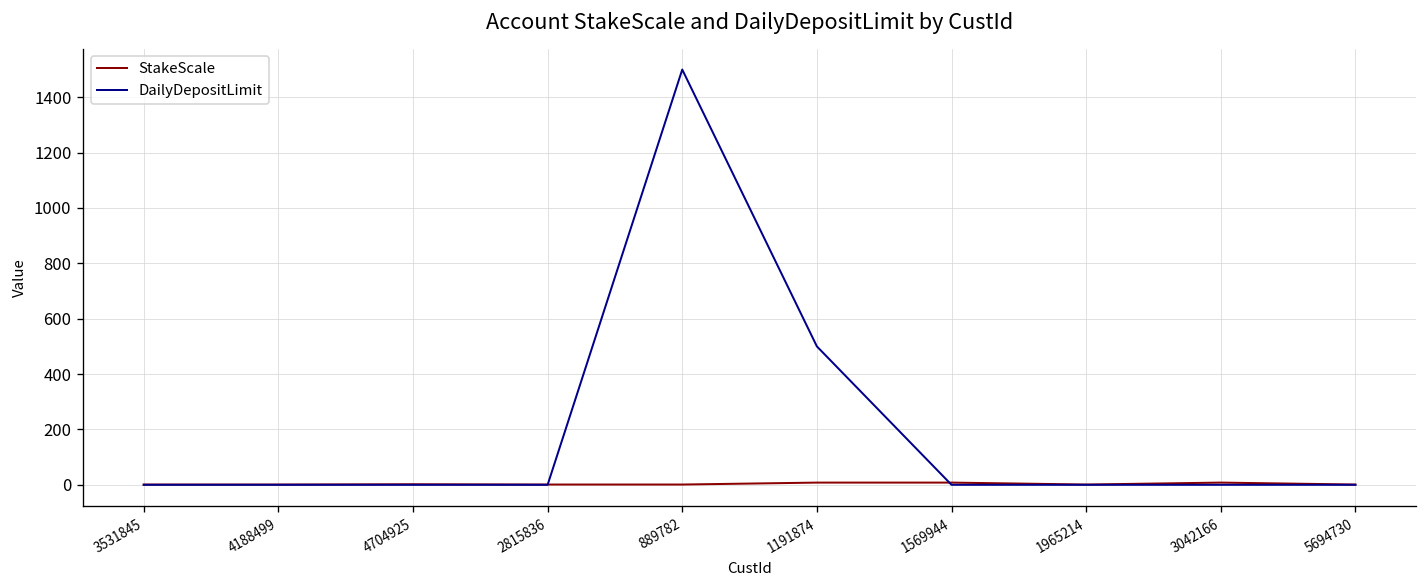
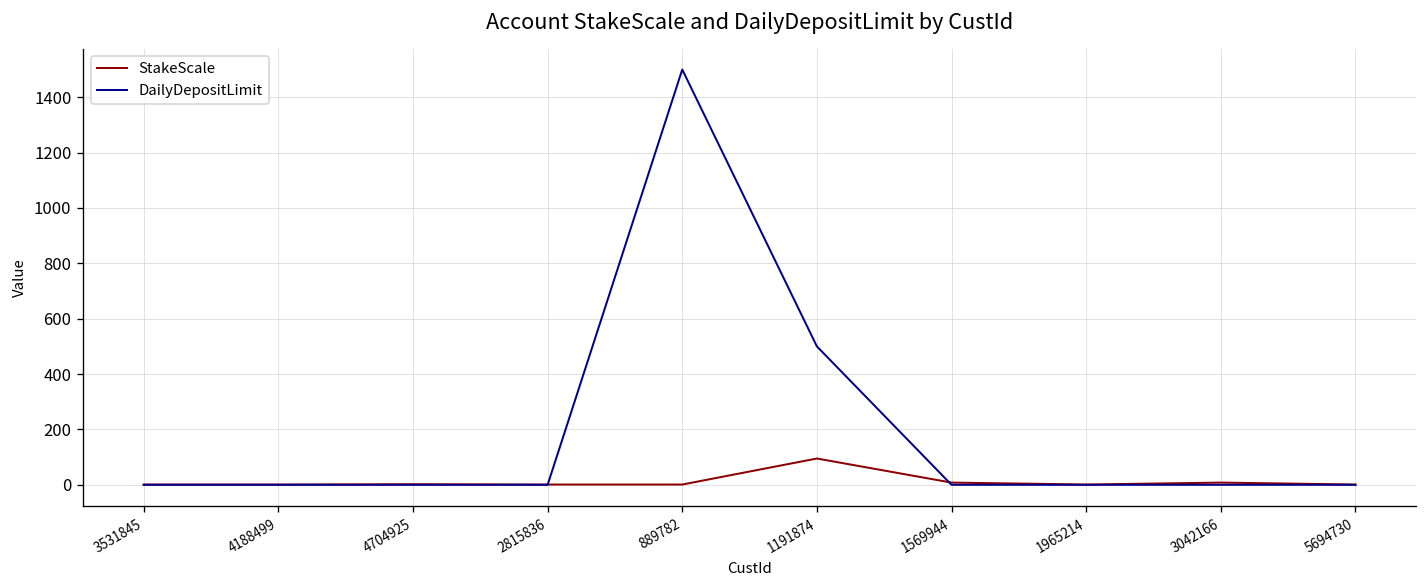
StakeScale, 1191874: 10 -> 100
